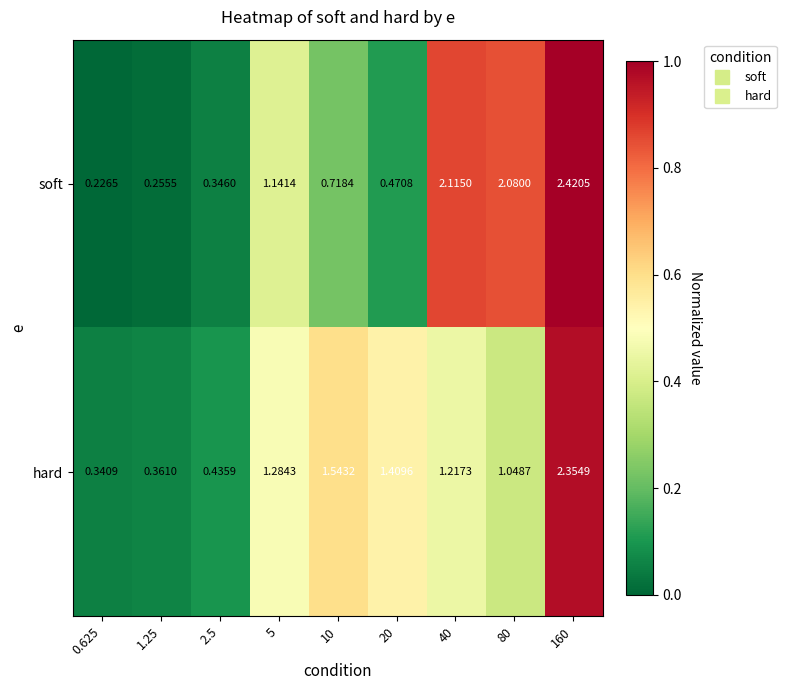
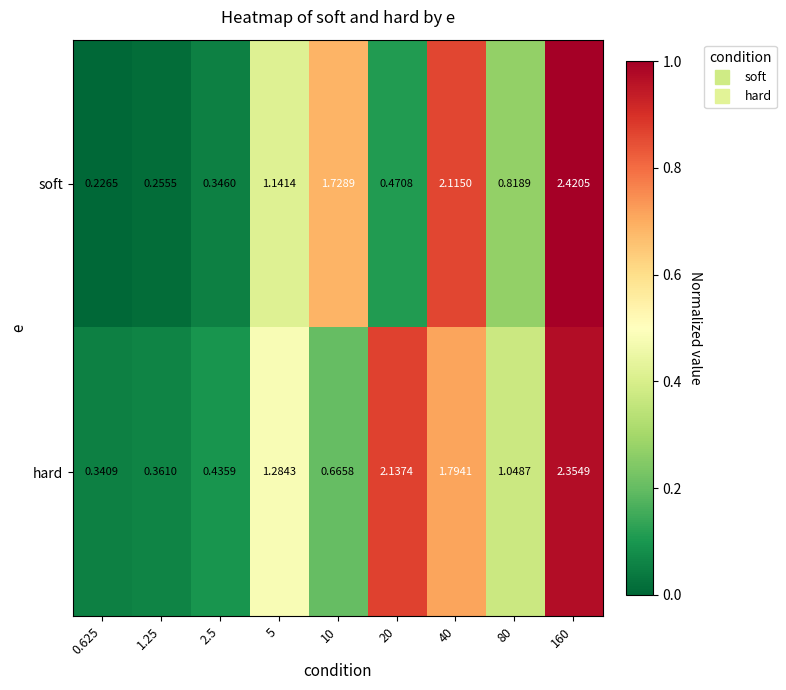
soft, 10: 0.7184 -> 1.7289
soft, 80: 2.0800 -> 0.8189
hard, 10: 1.5432 -> 0.6658
hard, 20: 1.4096 -> 2.1374
hard, 40: 1.2173 -> 1.7941
